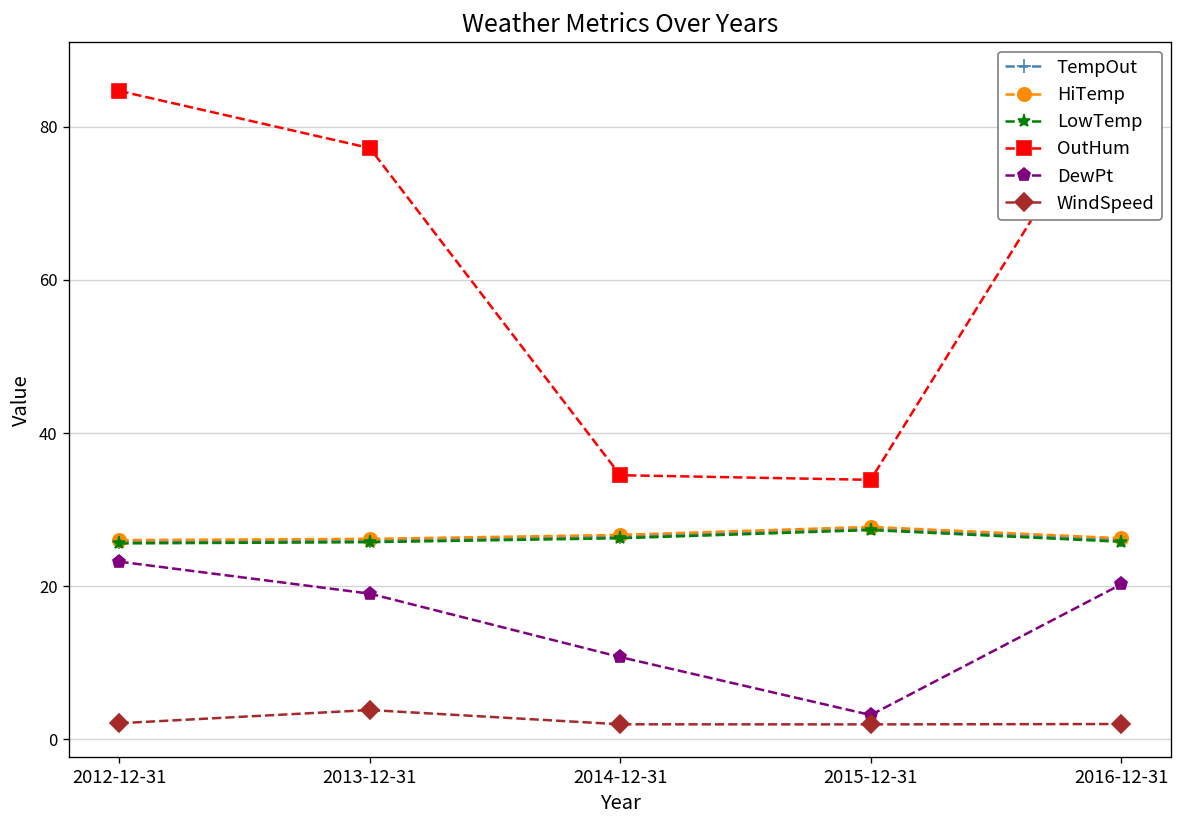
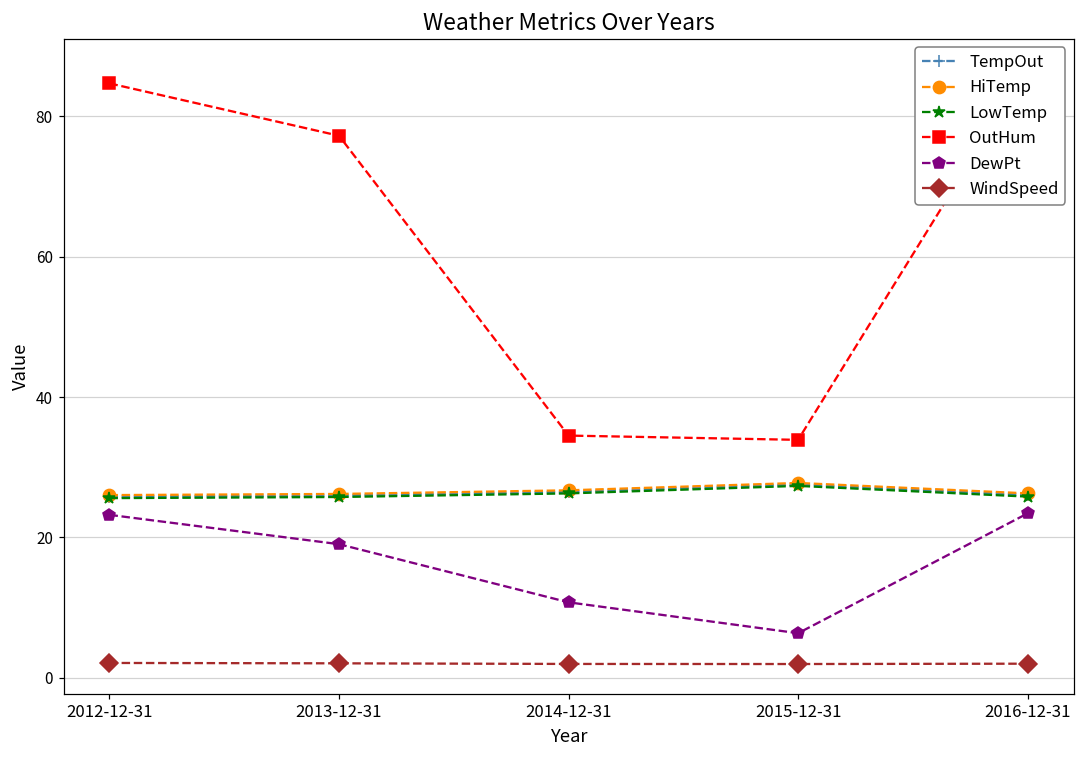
WindSpeed, 2013-12-31: 4 -> 2
DewPt, 2015-12-31: 3 -> 6
DewPt, 2016-12-31: 20 -> 23
